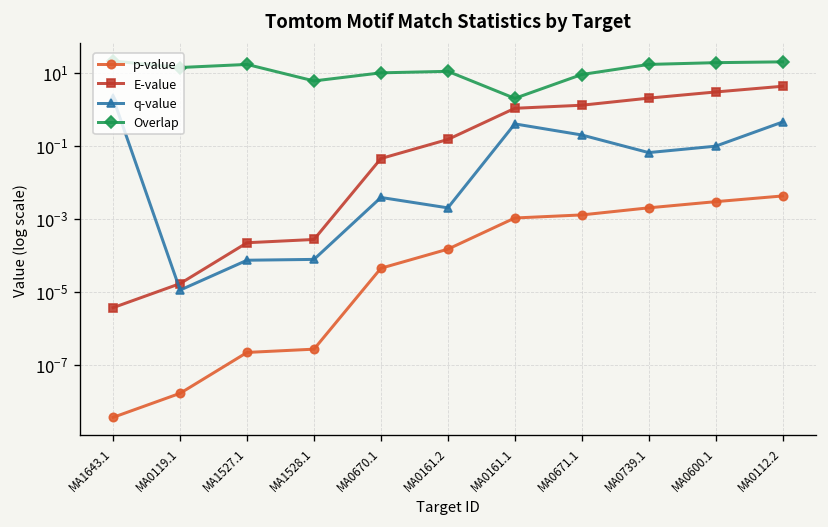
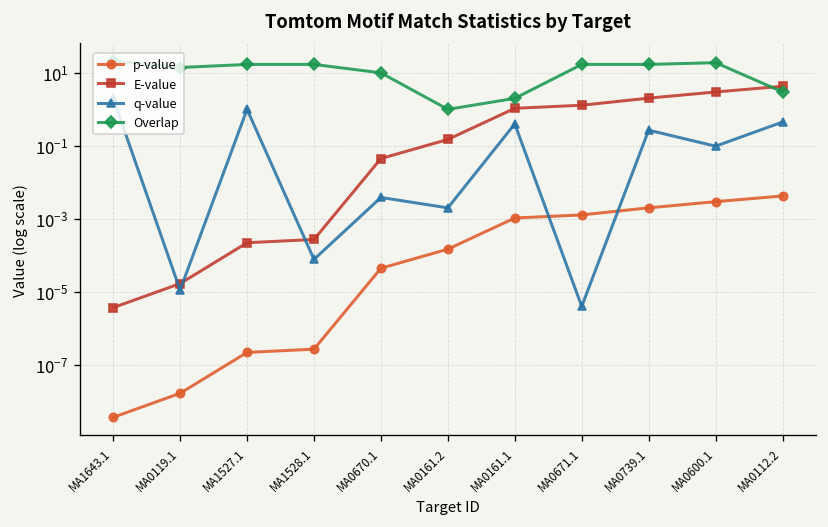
q-value, MA1527.1: 0 -> 1
Overlap, MA1528.1: 6 -> 20
Overlap, MA0161.2: 11 -> 1
q-value, MA0671.1: 0.2 -> 0.000004
Overlap, MA0671.1: 9 -> 20
q-value, MA0739.1: 0.07 -> 0.3
Overlap, MA0112.2: 20 -> 3
